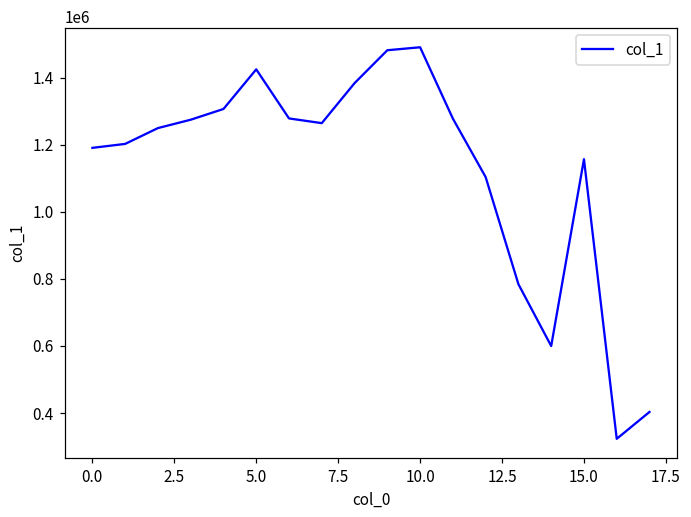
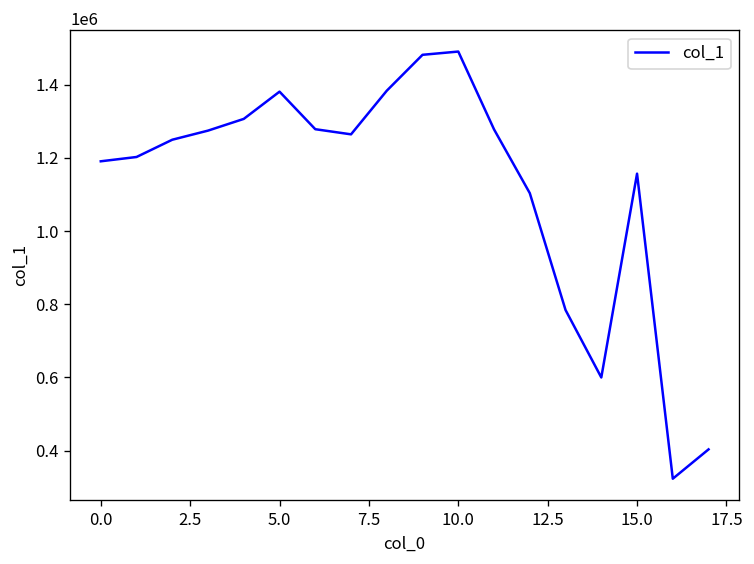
5.0: 1420000 -> 1380000
